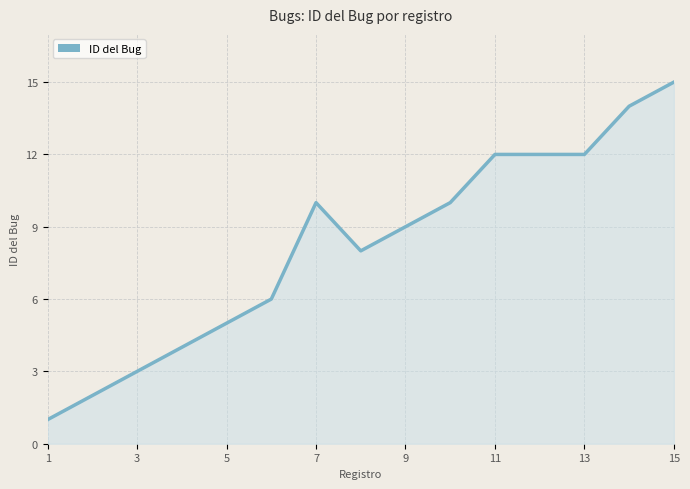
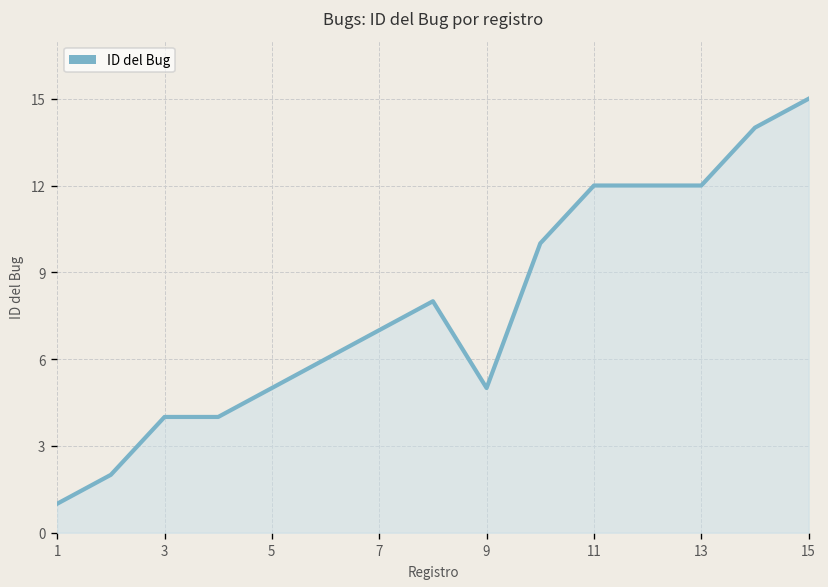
3: 3 -> 4
7: 10 -> 7
9: 9 -> 5
